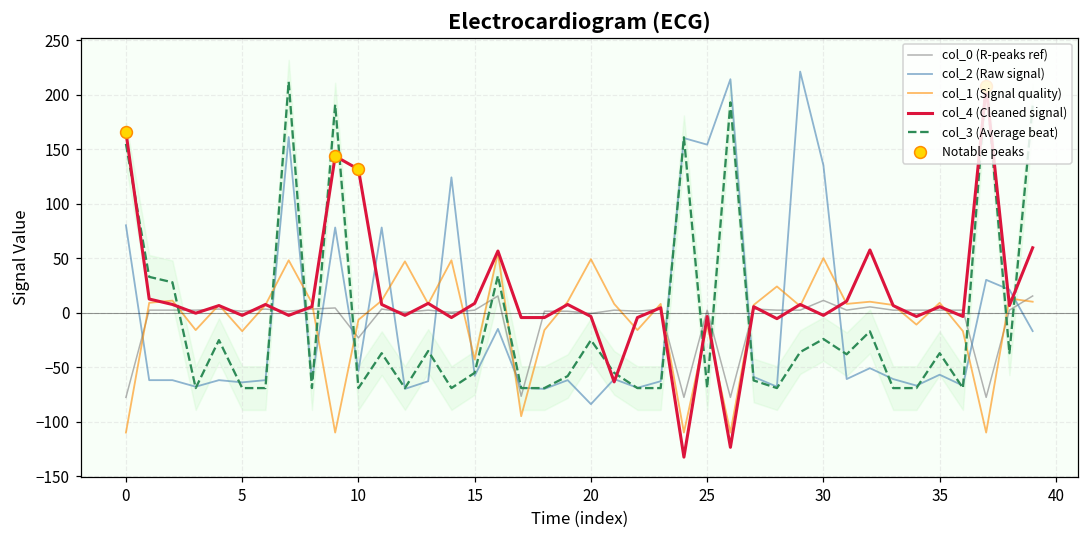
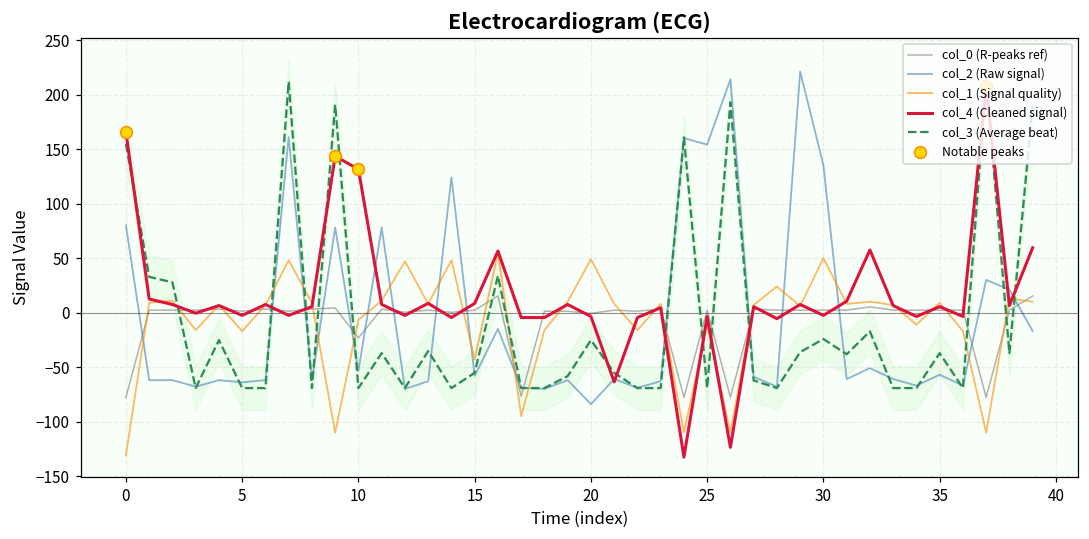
col_1 (Signal quality), 0: -110 -> -130
col_0 (R-peaks ref), 30: 10 -> 0
